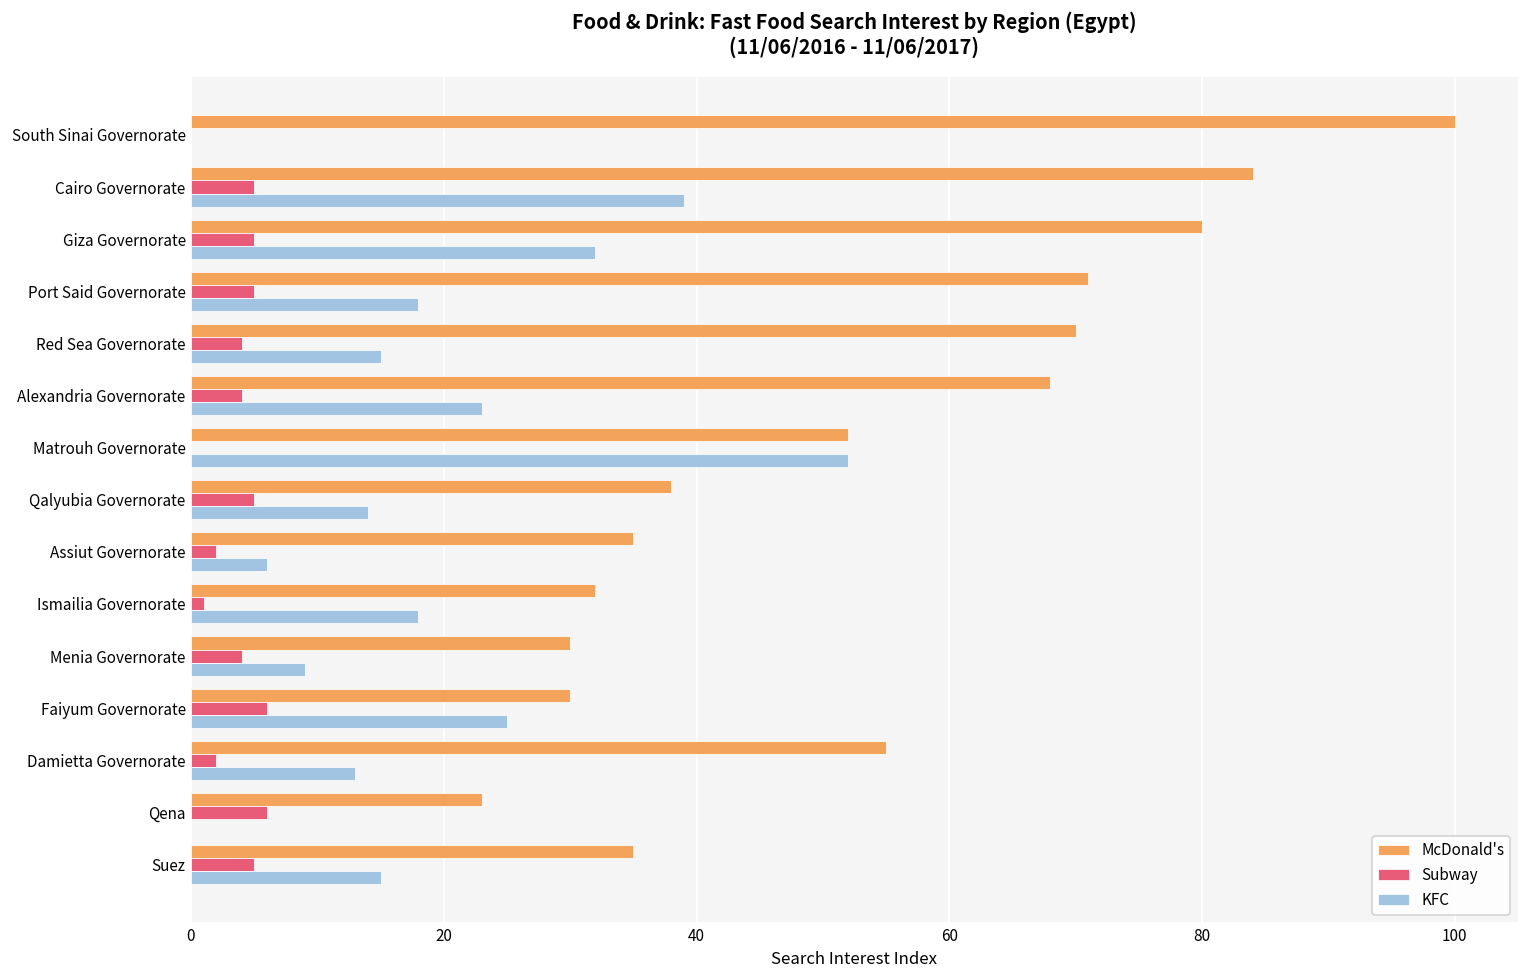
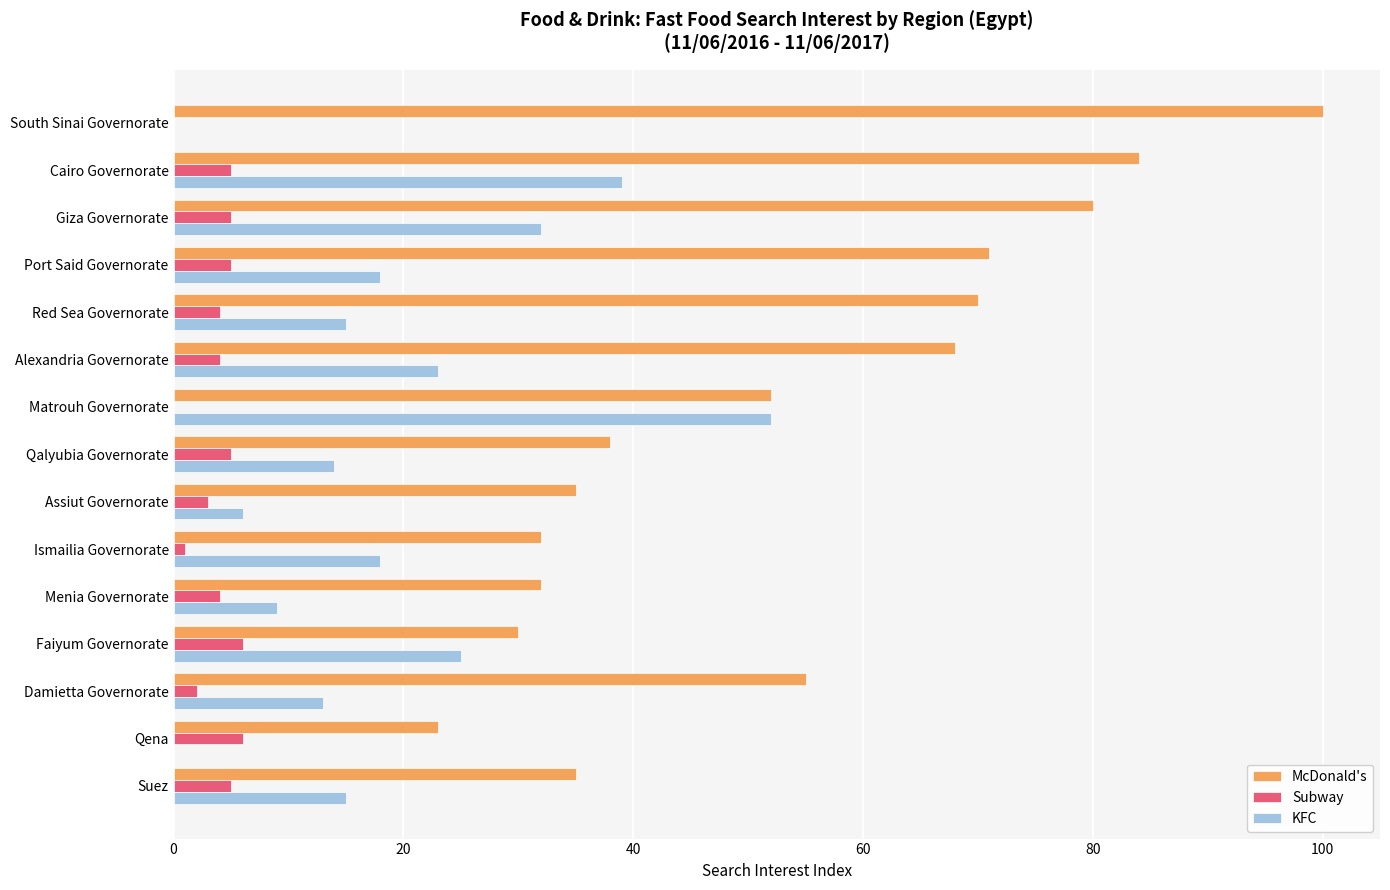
Subway, Assiut Governorate: 2 -> 3
McDonald's, Menia Governorate: 30 -> 32
